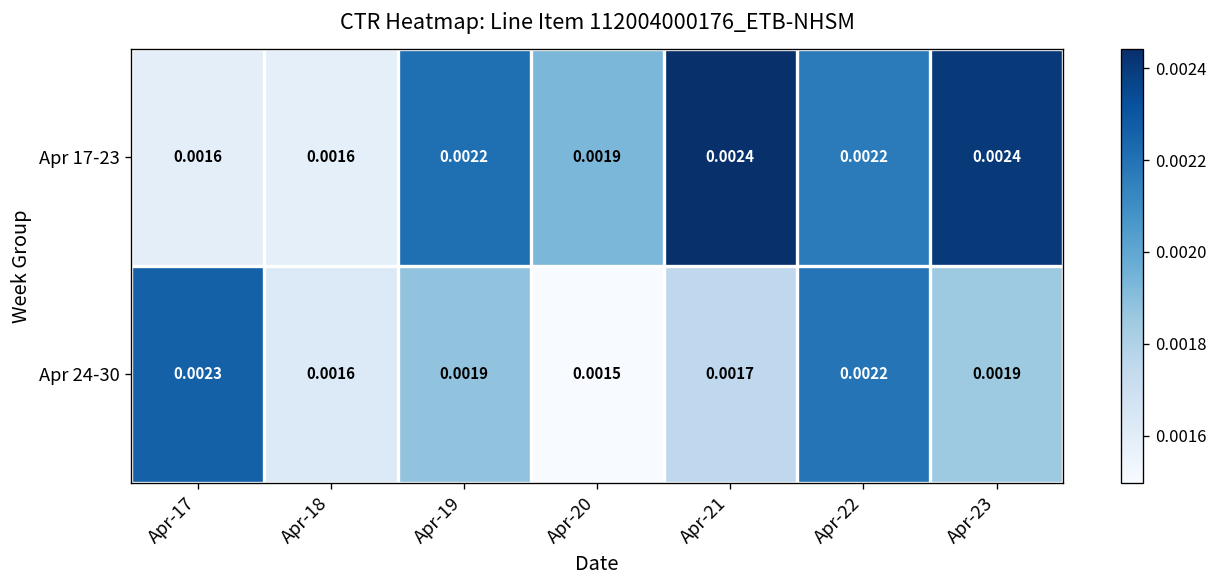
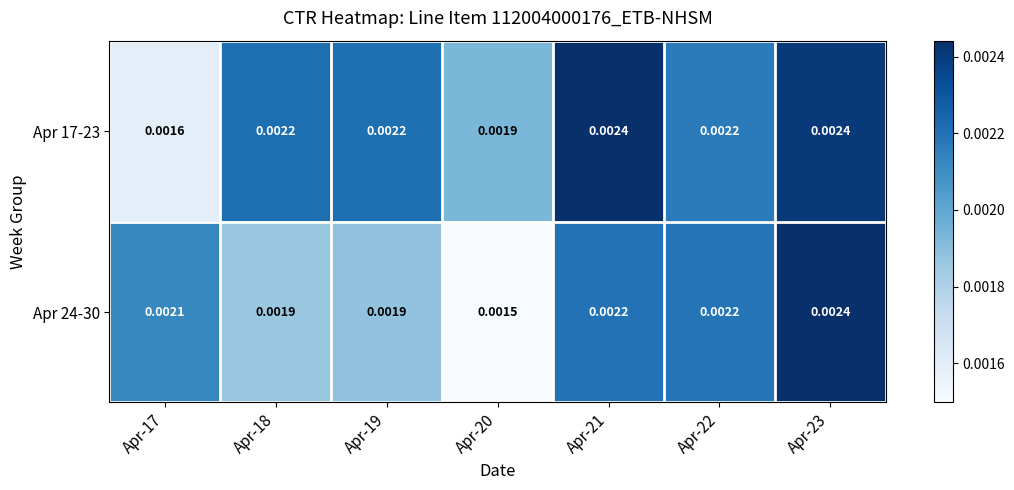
Apr 17-23, Apr-18: 0.0016 -> 0.0022
Apr 24-30, Apr-17: 0.0023 -> 0.0021
Apr 24-30, Apr-18: 0.0016 -> 0.0019
Apr 24-30, Apr-21: 0.0017 -> 0.0022
Apr 24-30, Apr-23: 0.0019 -> 0.0024
